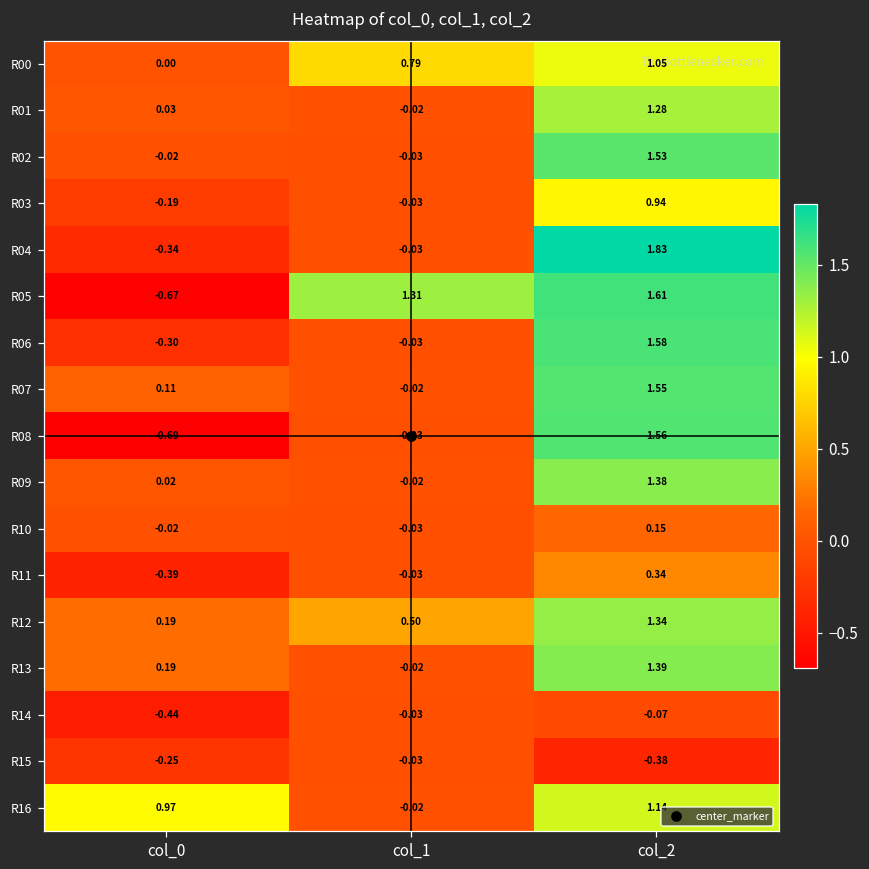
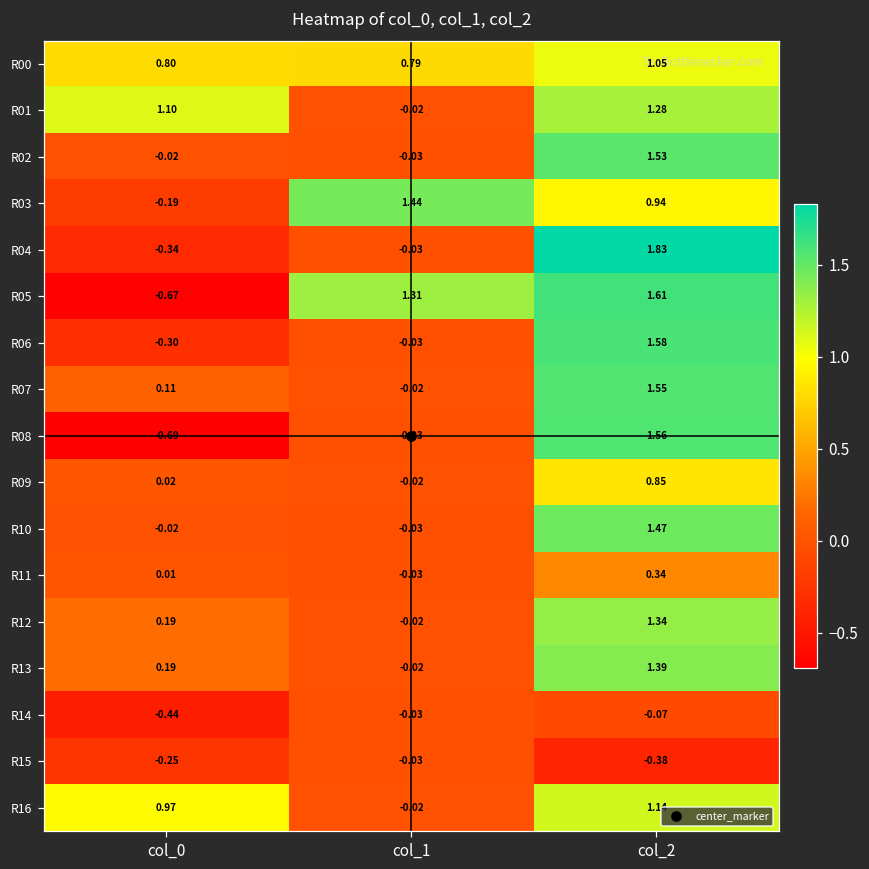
R00, col_0: 0.00 -> 0.80
R01, col_0: 0.03 -> 1.10
R03, col_1: -0.03 -> 1.44
R09, col_2: 1.38 -> 0.85
R10, col_2: 0.15 -> 1.47
R11, col_0: -0.39 -> 0.01
R12, col_1: 0.50 -> -0.02
